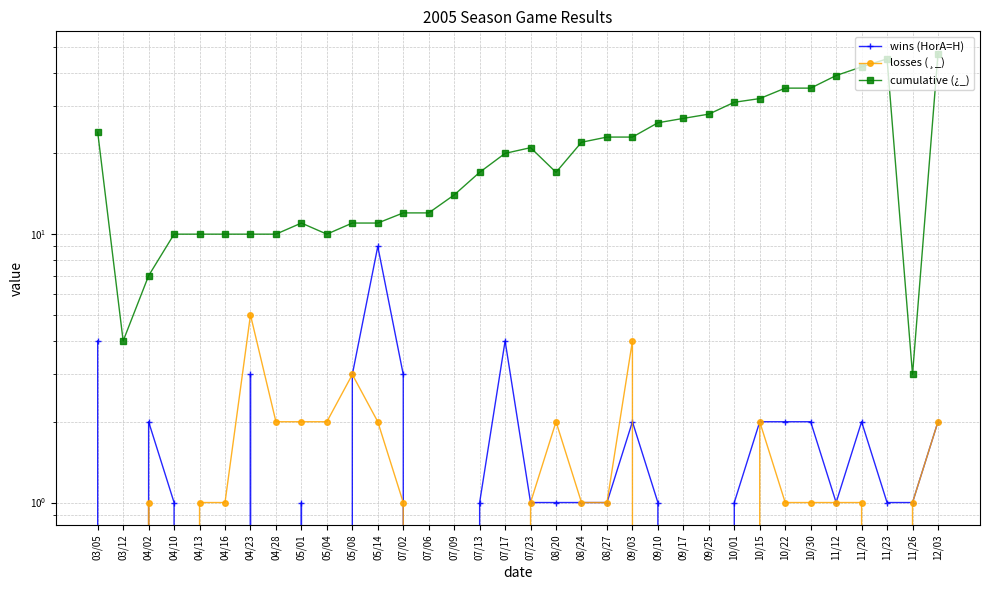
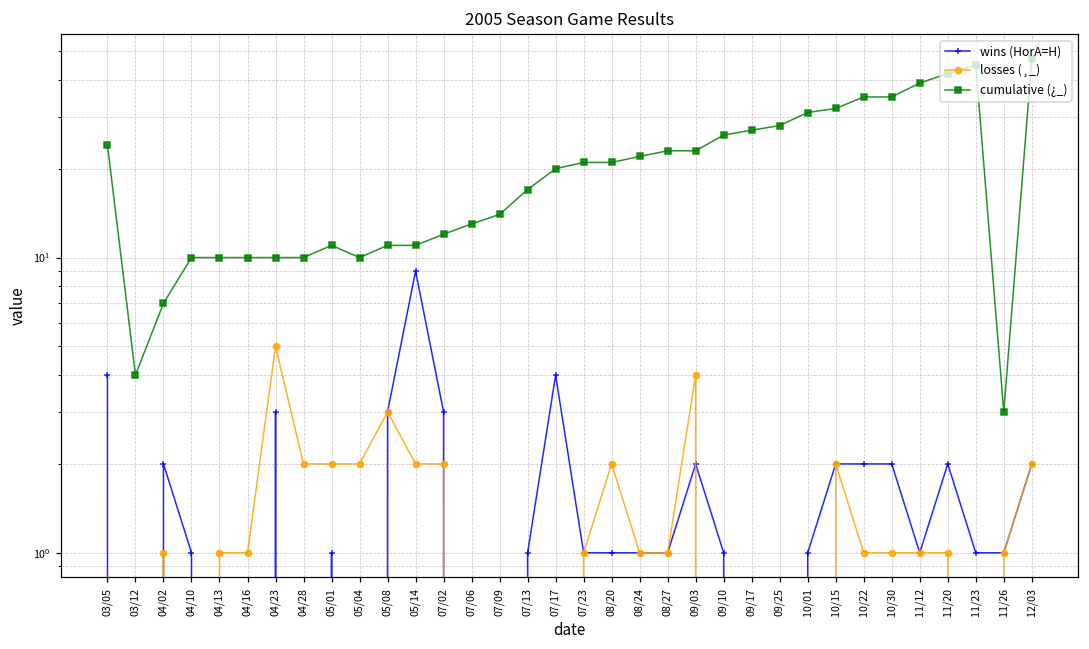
losses (¸_), 07/02: 1 -> 2
cumulative (¿_), 07/06: 12 -> 13
cumulative (¿_), 08/20: 17 -> 21
